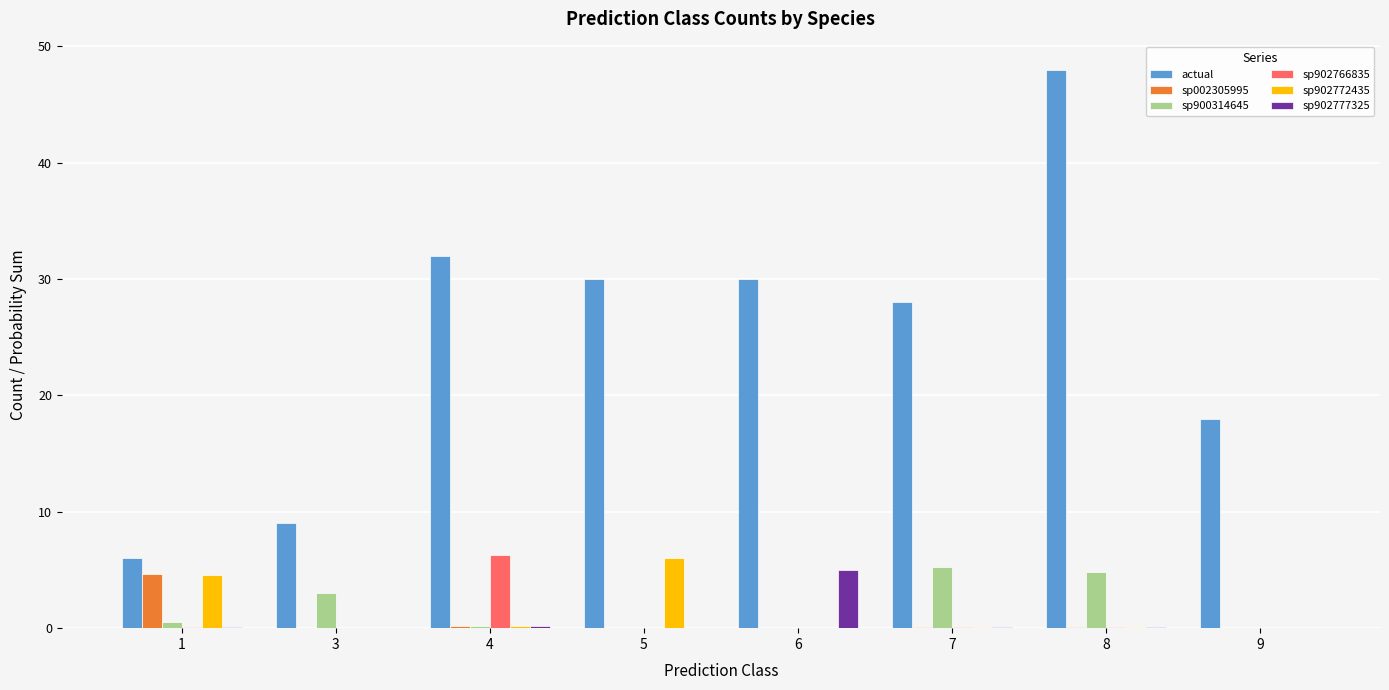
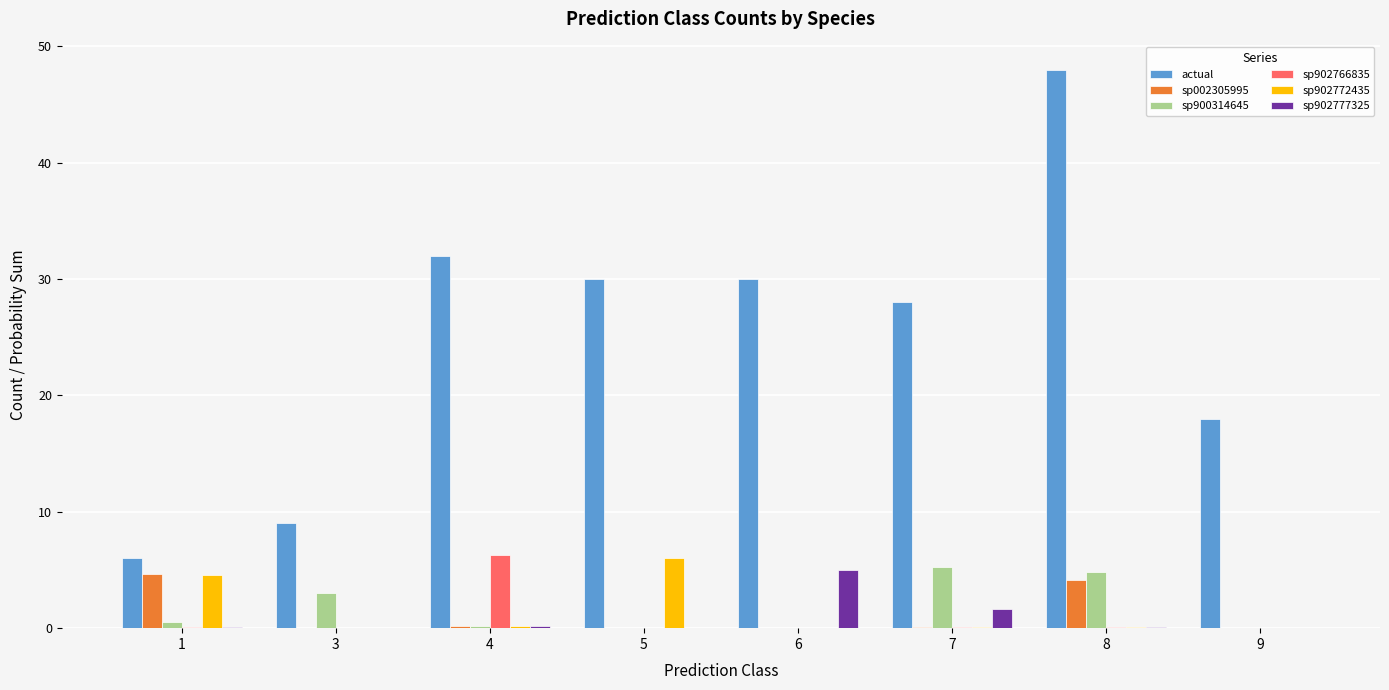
sp902777325, 7: 0.1 -> 1.7
sp002305995, 8: 0.1 -> 4.1
